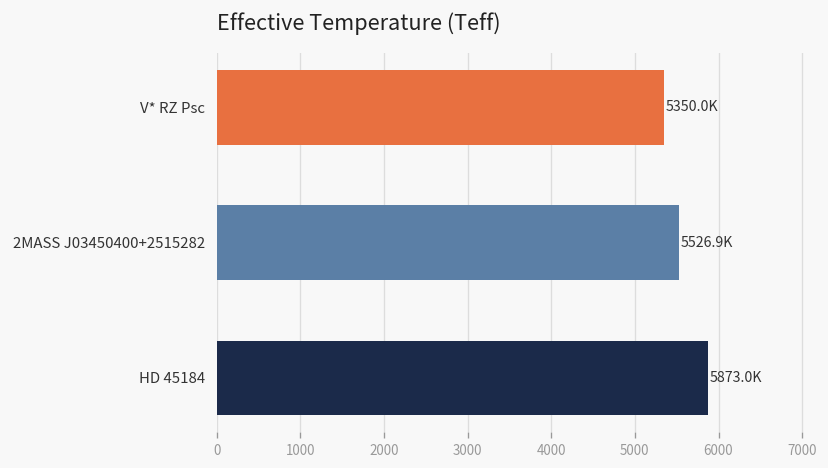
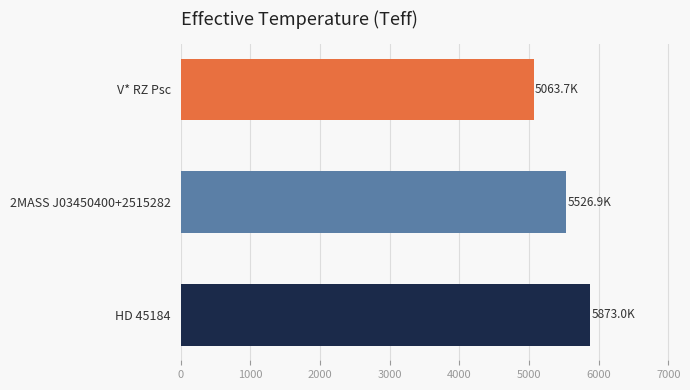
V* RZ Psc: 5350.0K -> 5063.7K
